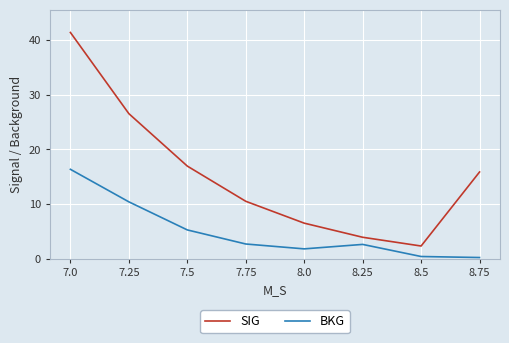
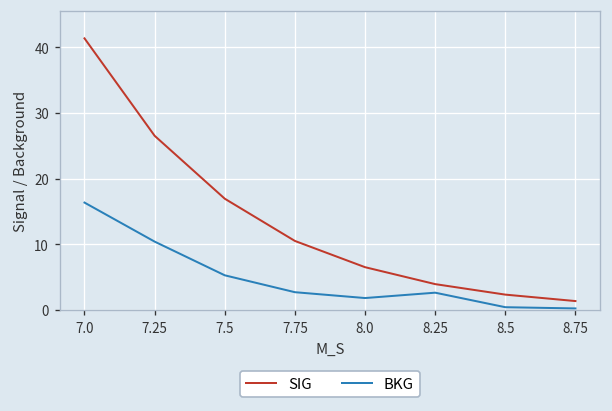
SIG, 8.75: 16 -> 1
